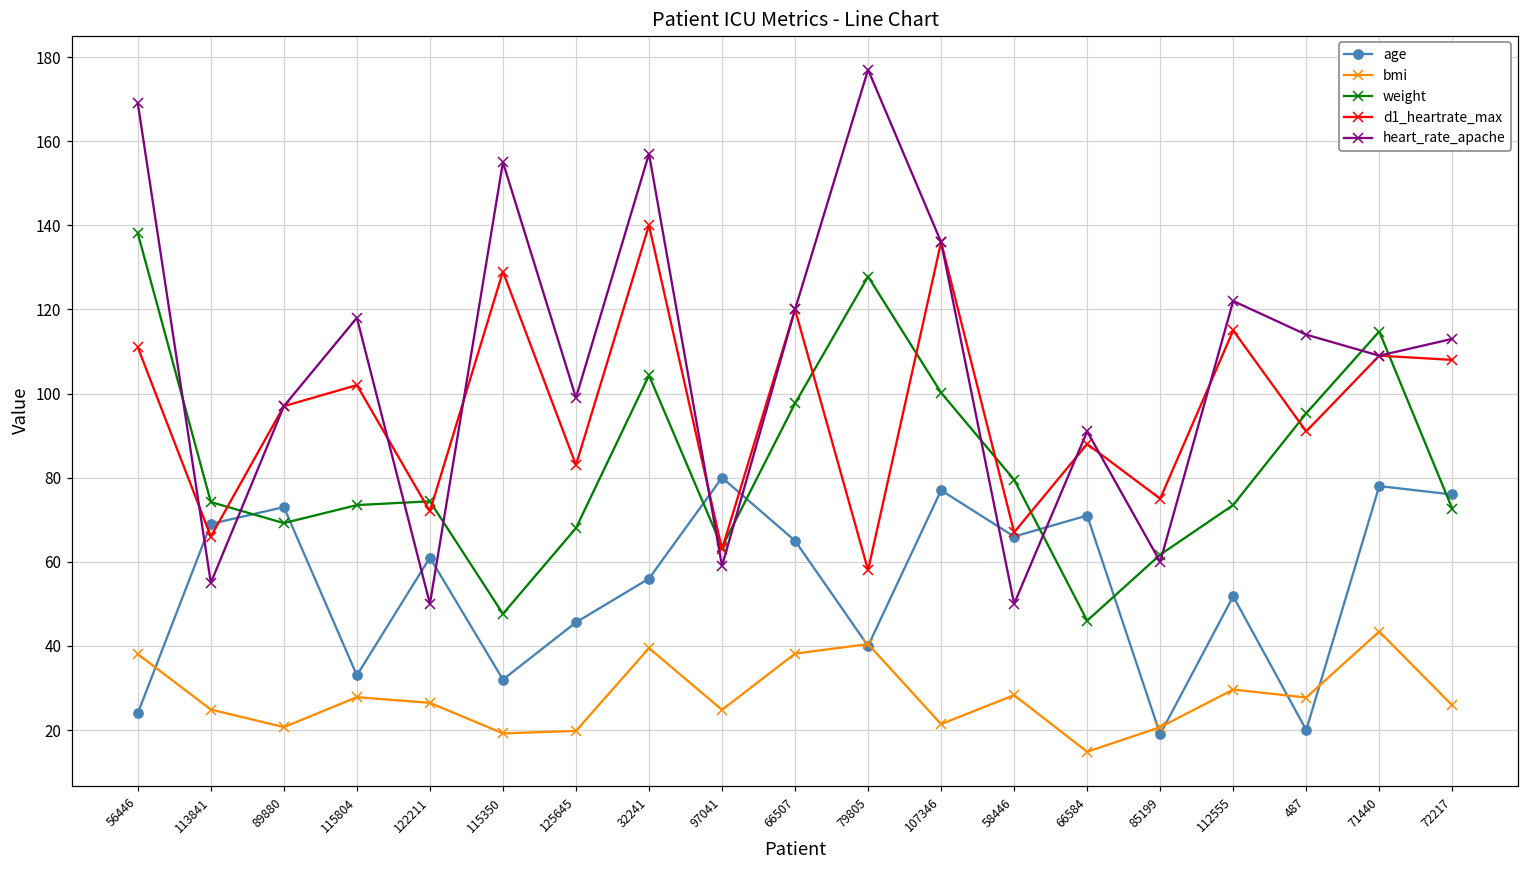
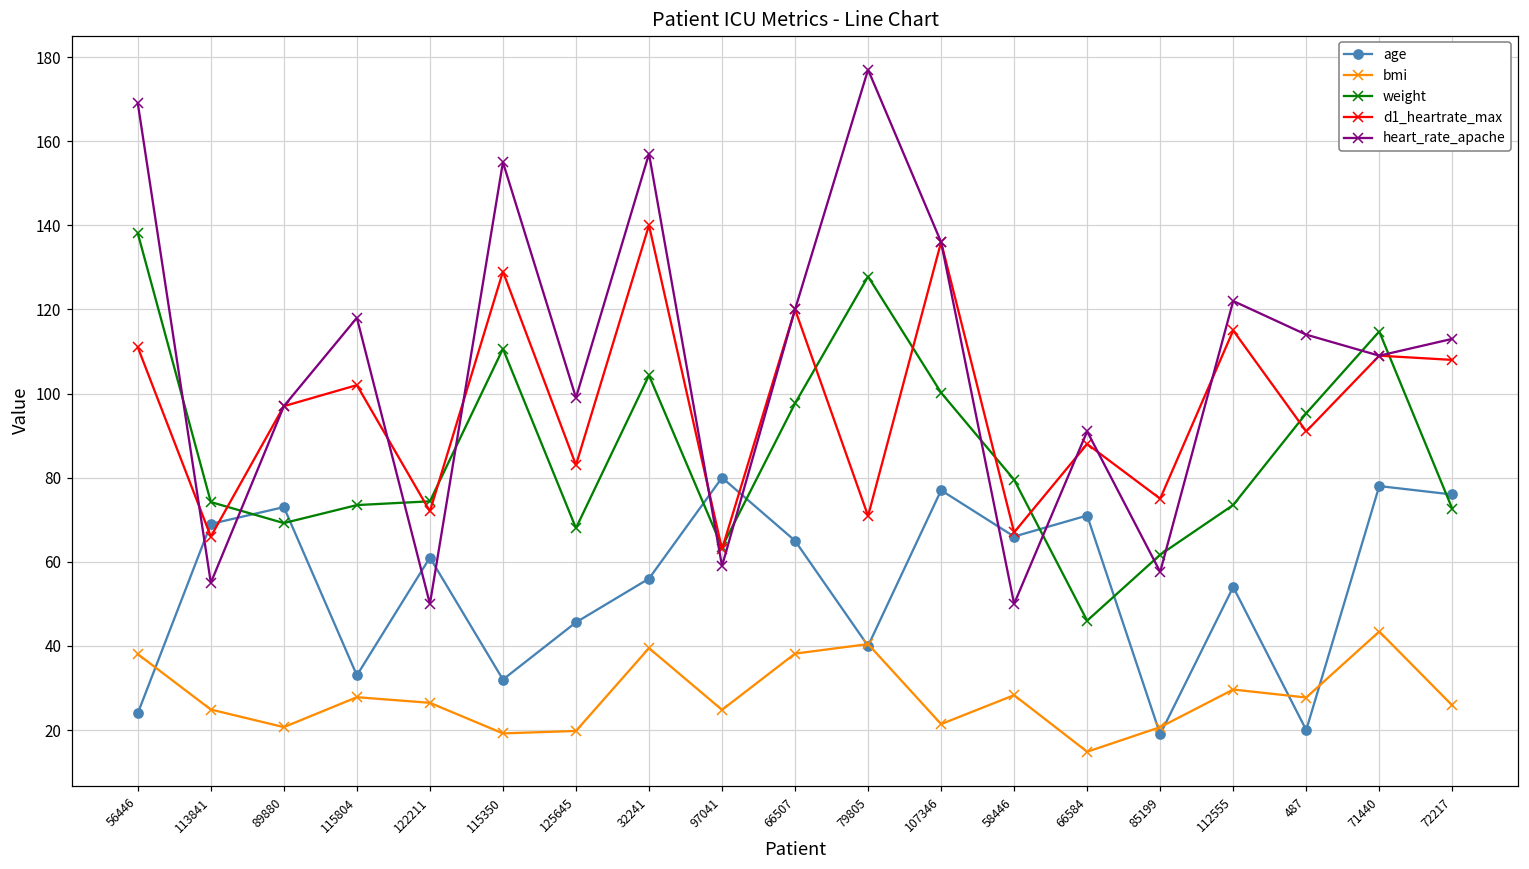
weight, 115350: 48 -> 111
d1_heartrate_max, 79805: 58 -> 71
heart_rate_apache, 85199: 60 -> 58
age, 112555: 52 -> 54
